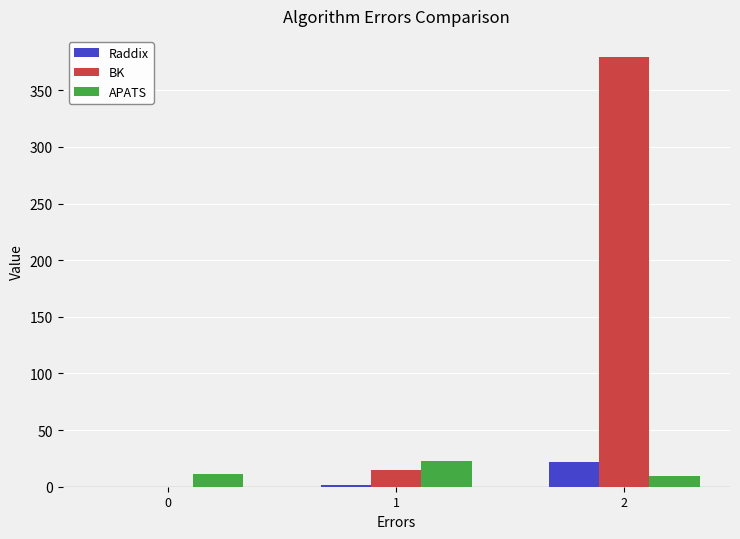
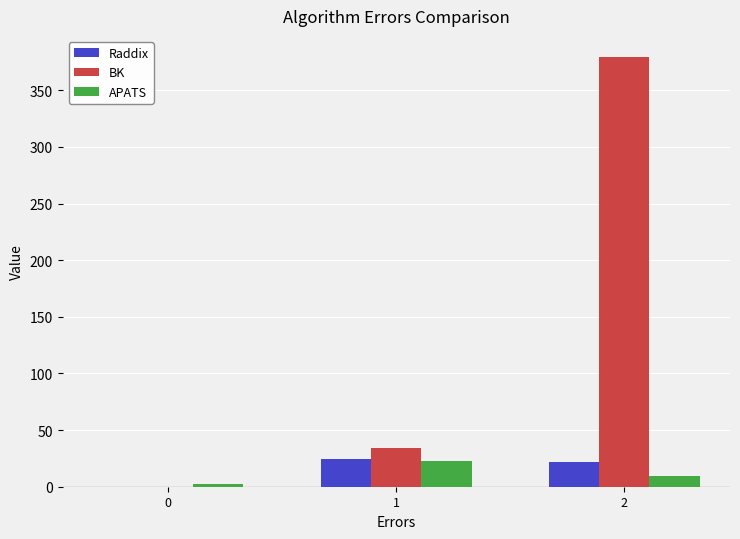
APATS, 0: 11 -> 3
Raddix, 1: 1 -> 25
BK, 1: 15 -> 34
